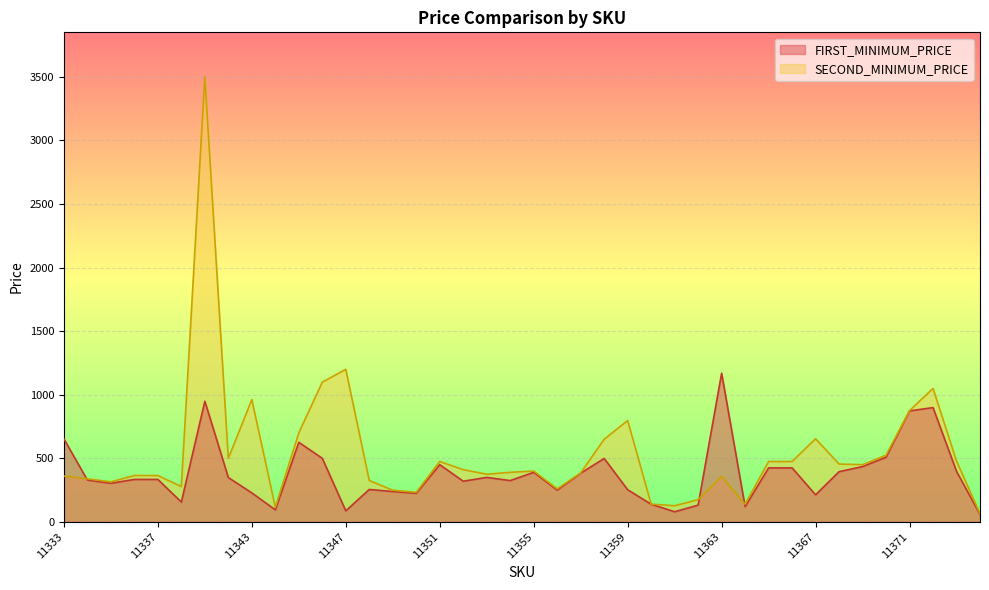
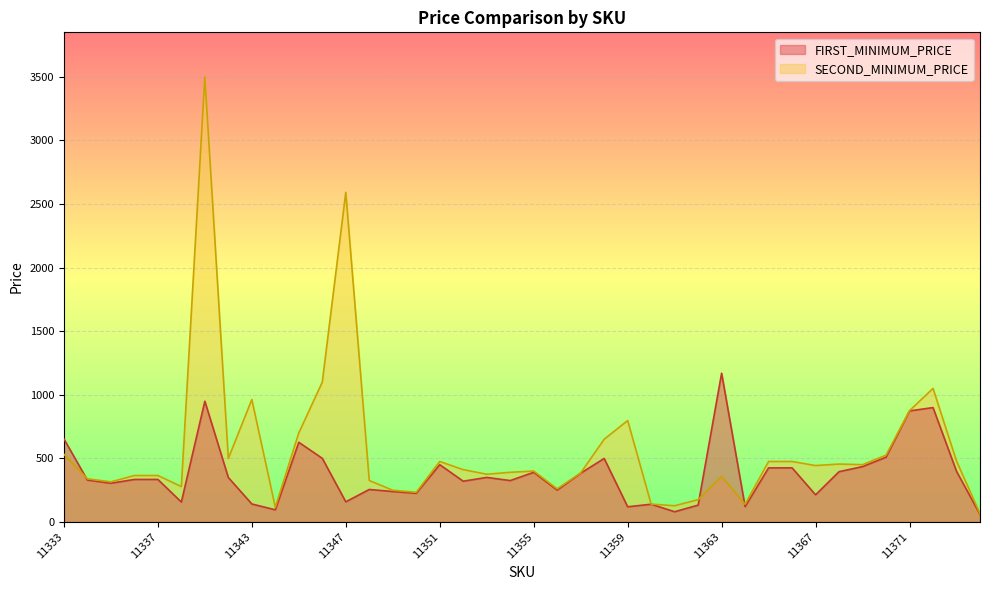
SECOND_MINIMUM_PRICE, 11333: 360 -> 530
FIRST_MINIMUM_PRICE, 11343: 230 -> 140
FIRST_MINIMUM_PRICE, 11347: 90 -> 160
SECOND_MINIMUM_PRICE, 11347: 1200 -> 2590
FIRST_MINIMUM_PRICE, 11359: 250 -> 120
SECOND_MINIMUM_PRICE, 11367: 650 -> 440
